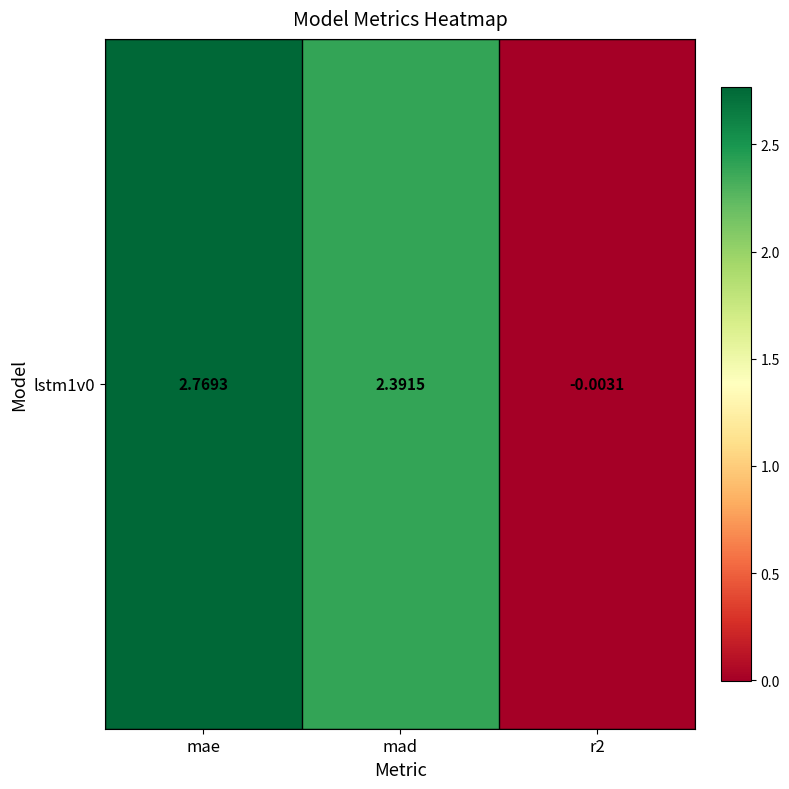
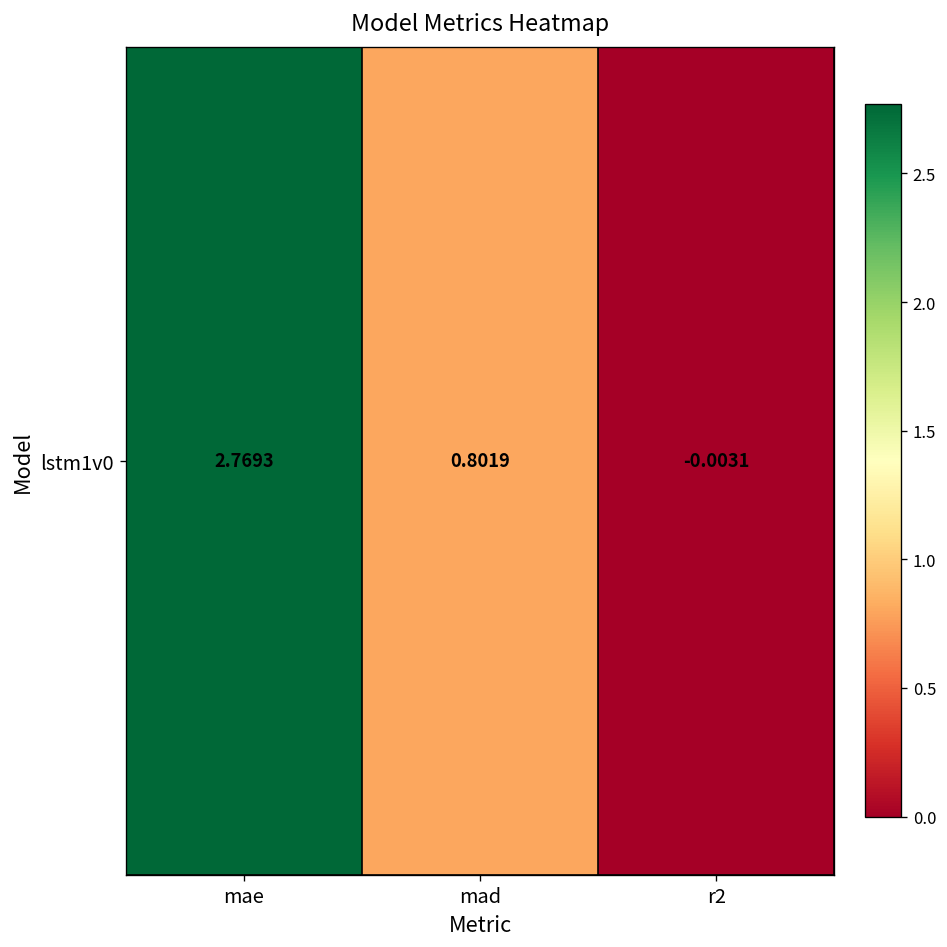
lstm1v0, mad: 2.3915 -> 0.8019
